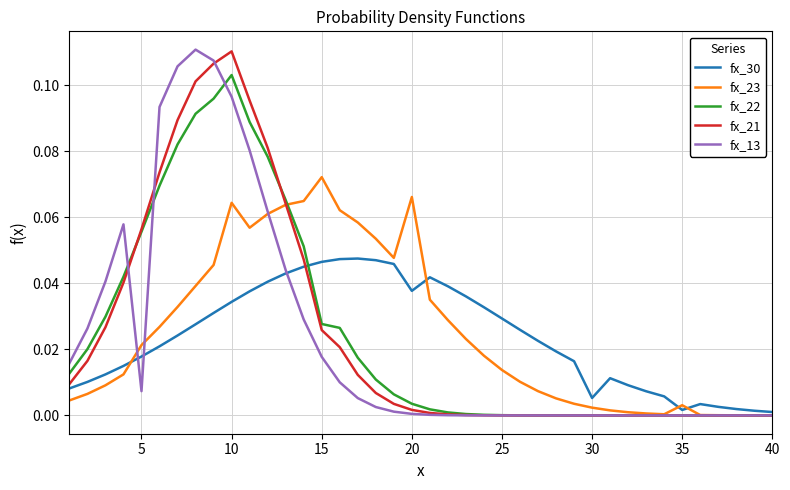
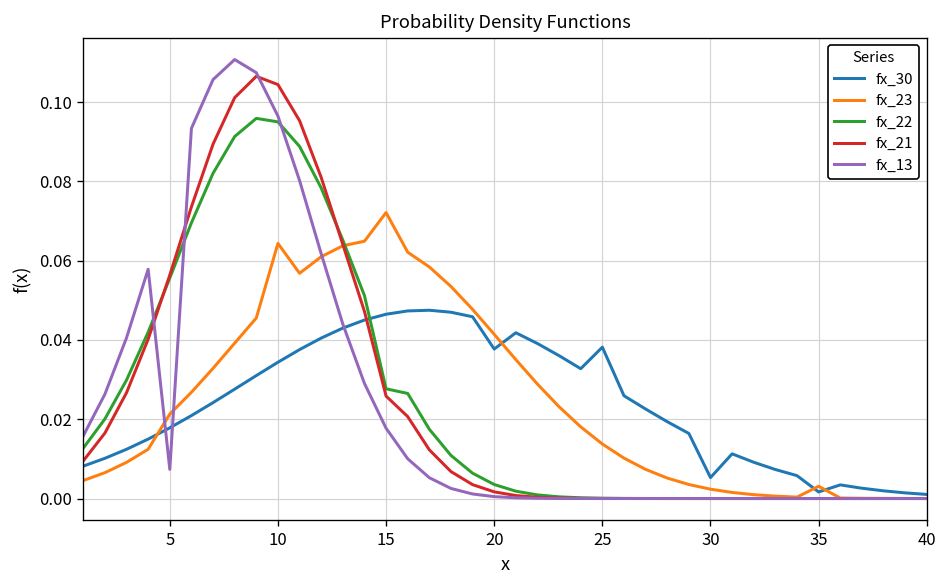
fx_22, 10: 0.103 -> 0.095
fx_21, 10: 0.110 -> 0.104
fx_23, 20: 0.066 -> 0.041
fx_30, 25: 0.029 -> 0.038
